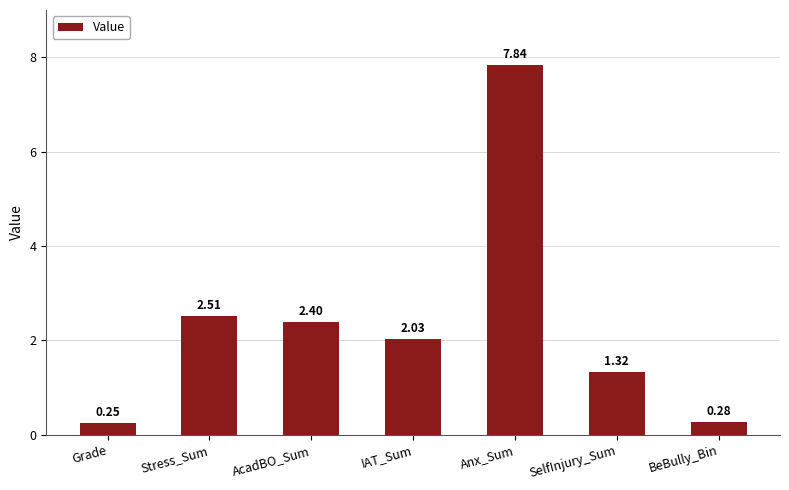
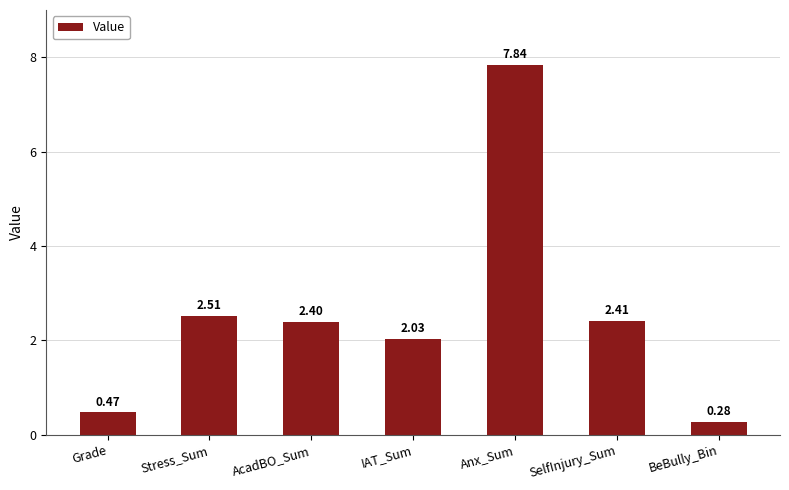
Grade: 0.25 -> 0.47
SelfInjury_Sum: 1.32 -> 2.41
